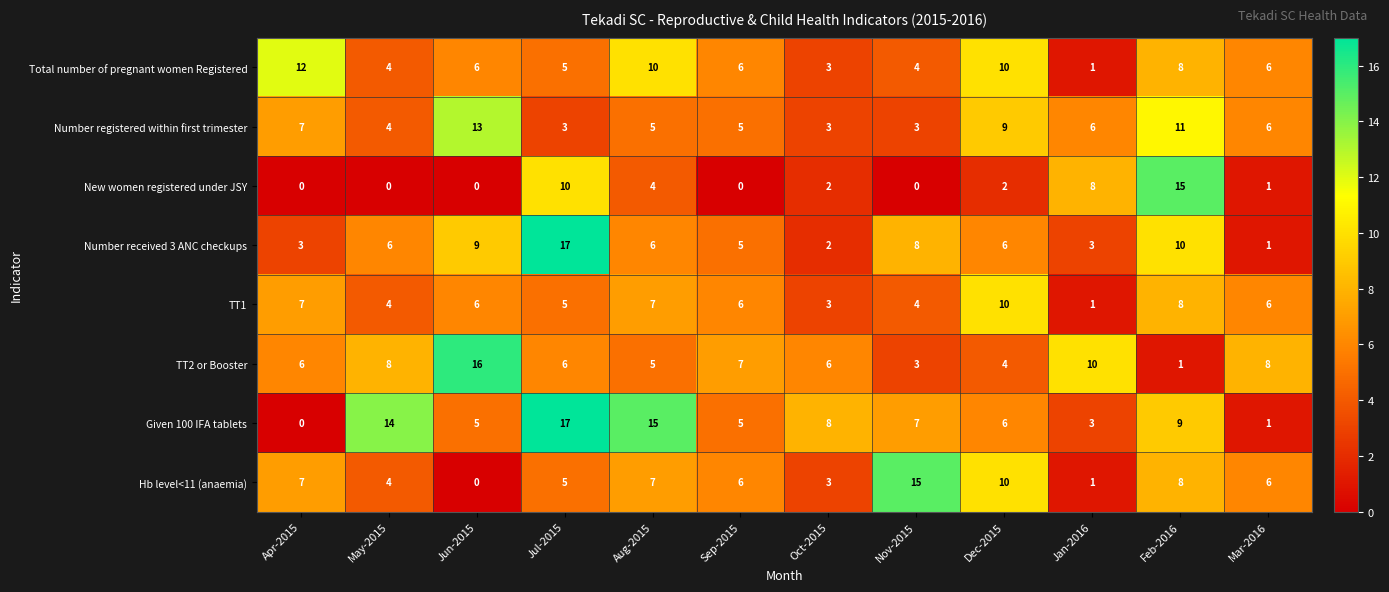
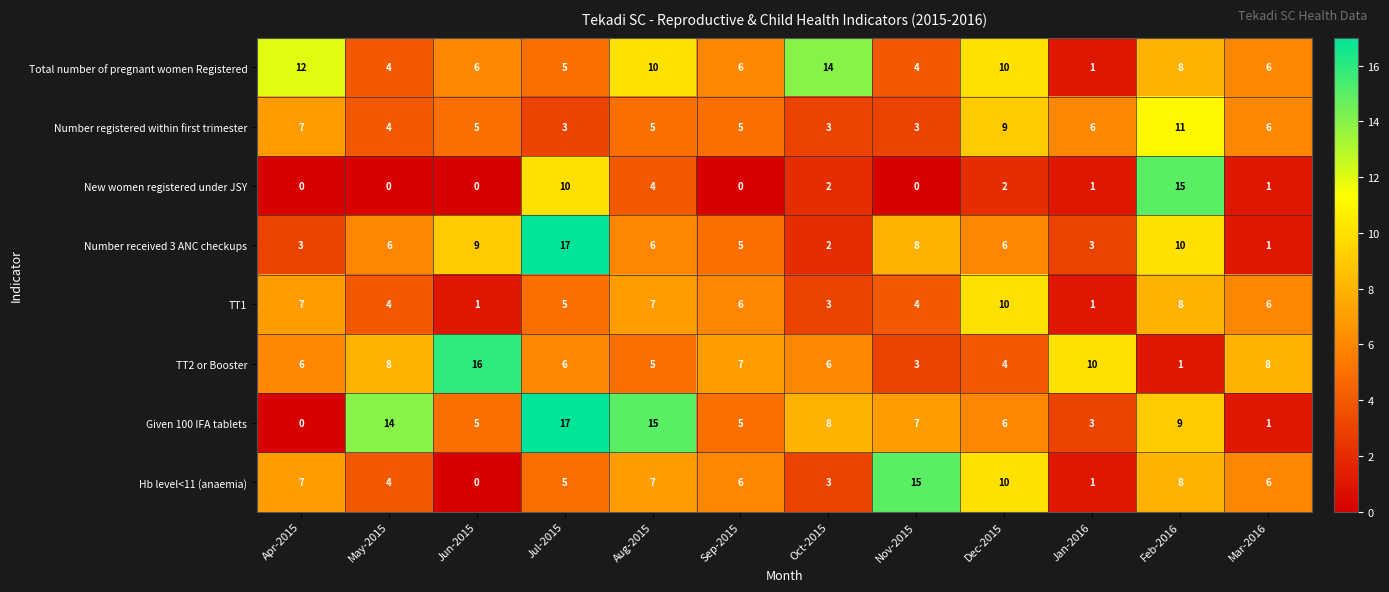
Total number of pregnant women Registered, Oct-2015: 3 -> 14
Number registered within first trimester, Jun-2015: 13 -> 5
New women registered under JSY, Jan-2016: 8 -> 1
TT1, Jun-2015: 6 -> 1
